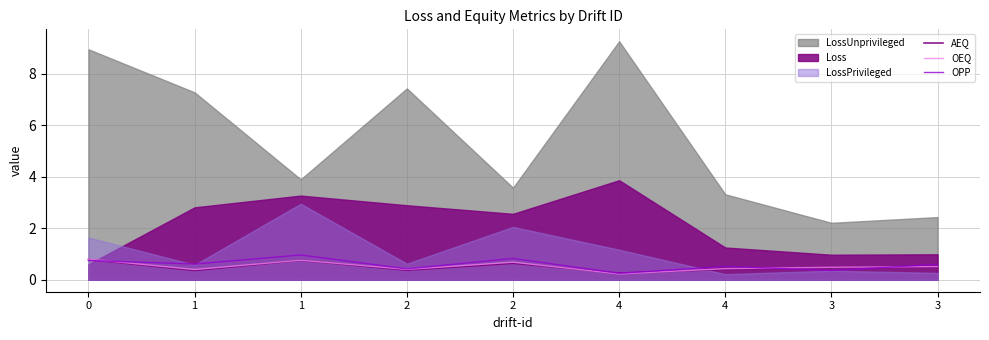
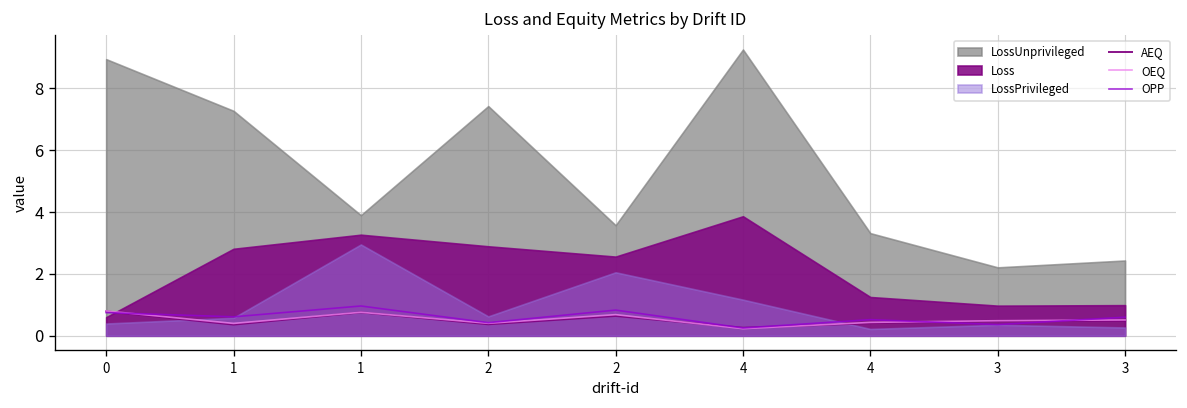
LossPrivileged, 0: 1.6 -> 0.4
